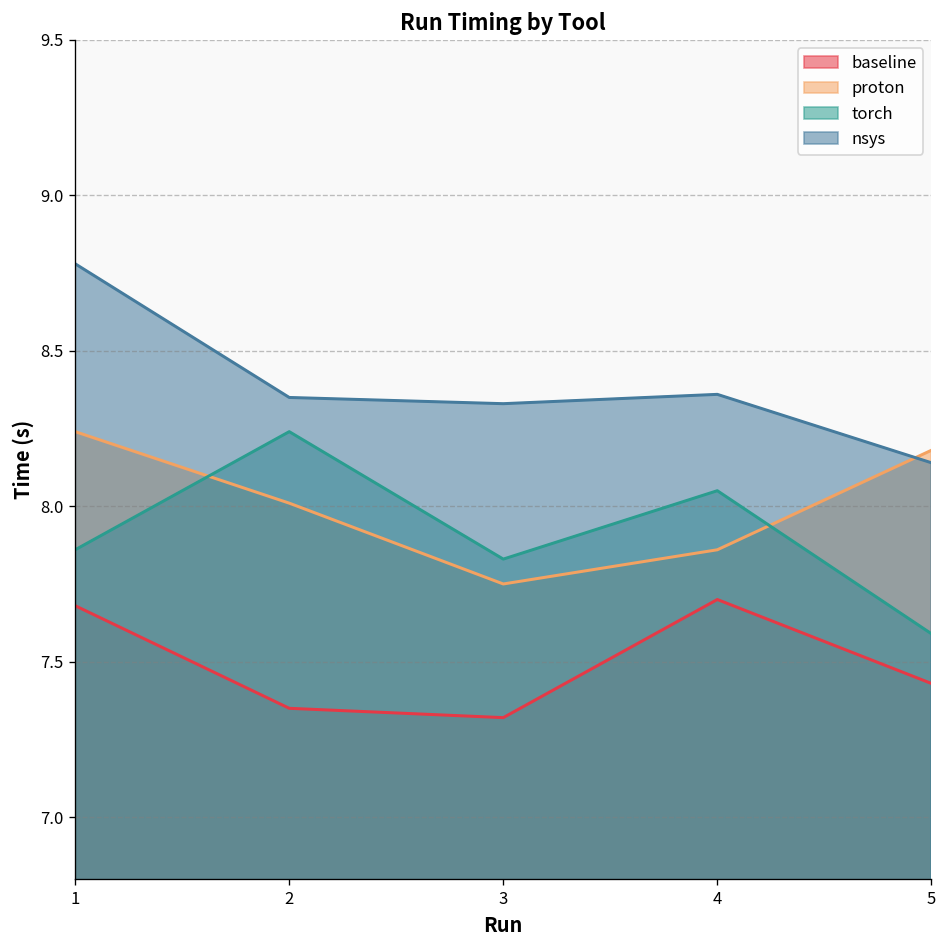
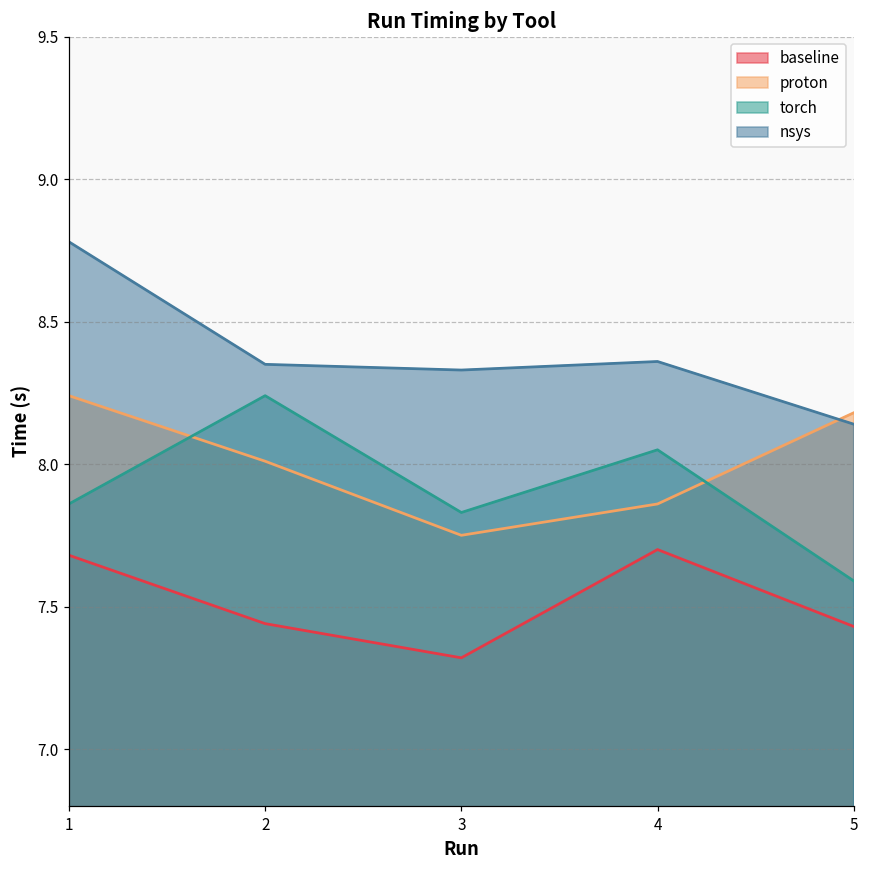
baseline, 2: 7.35 -> 7.44
